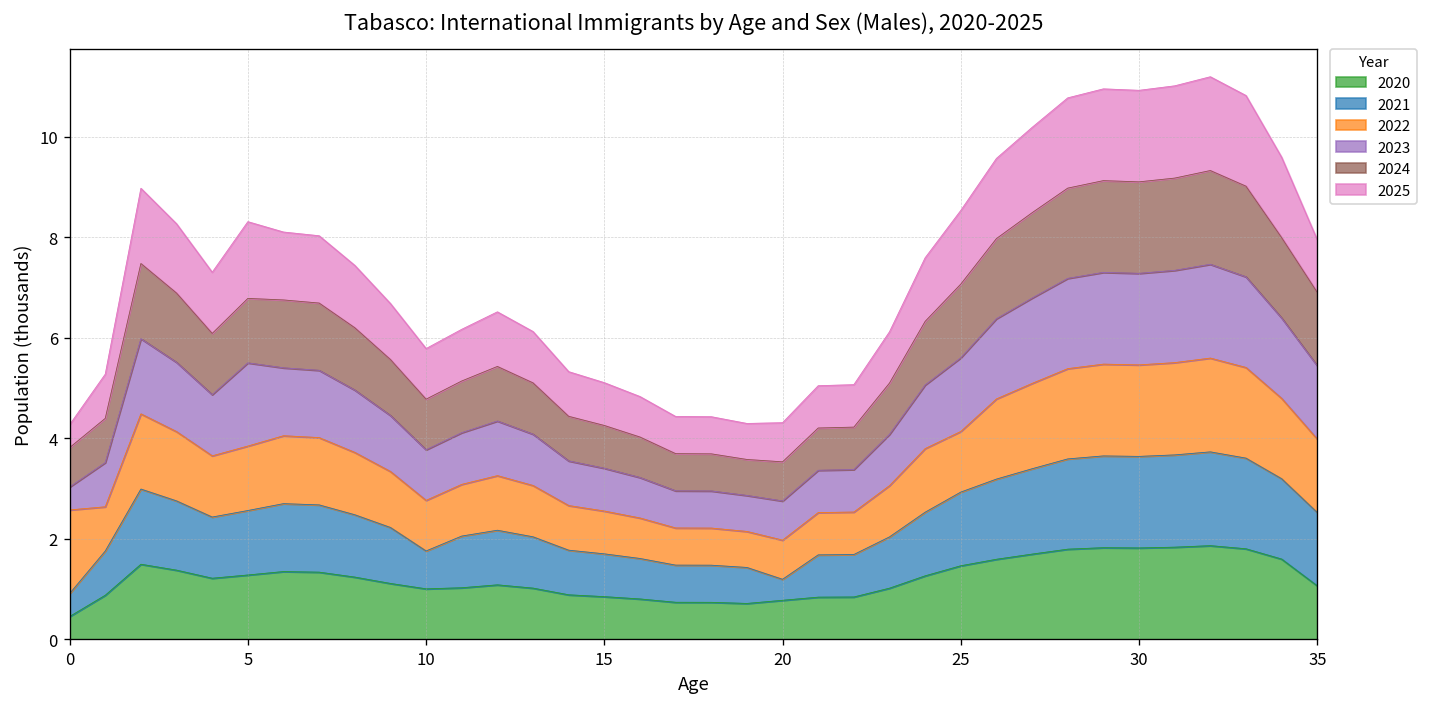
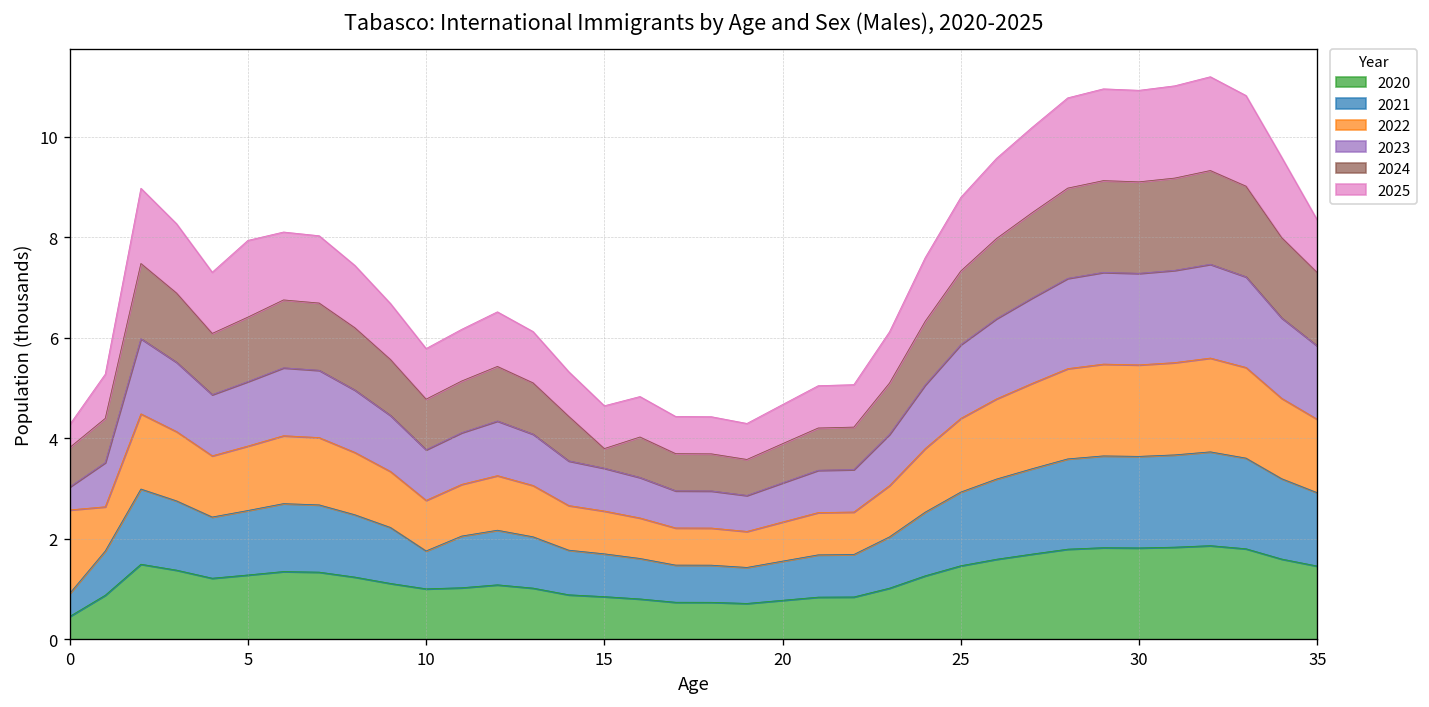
2023, 5: 1.7 -> 1.3
2024, 15: 0.9 -> 0.4
2021, 20: 0.4 -> 0.8
2022, 25: 1.2 -> 1.5
2020, 35: 1.1 -> 1.5
